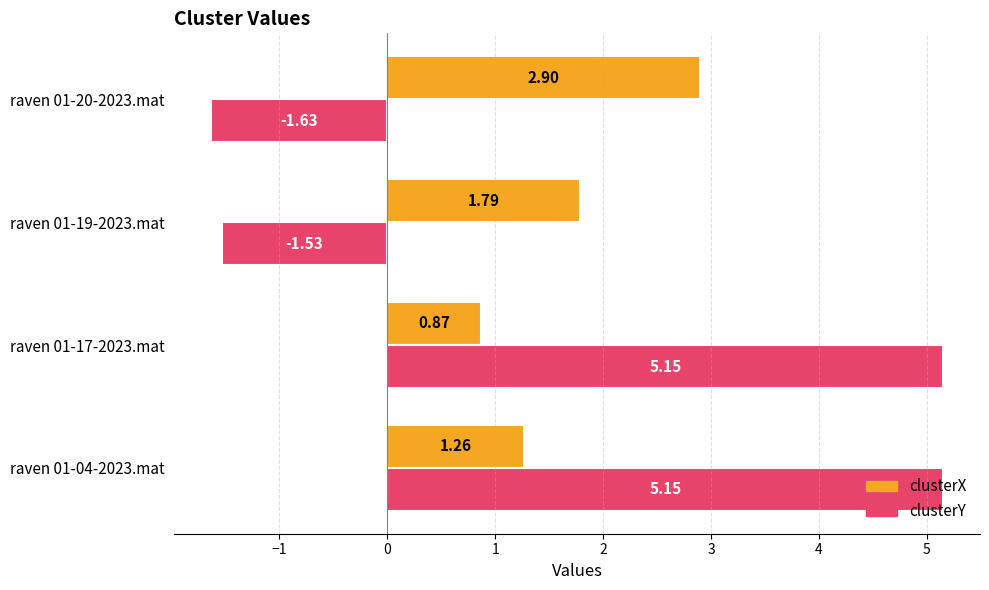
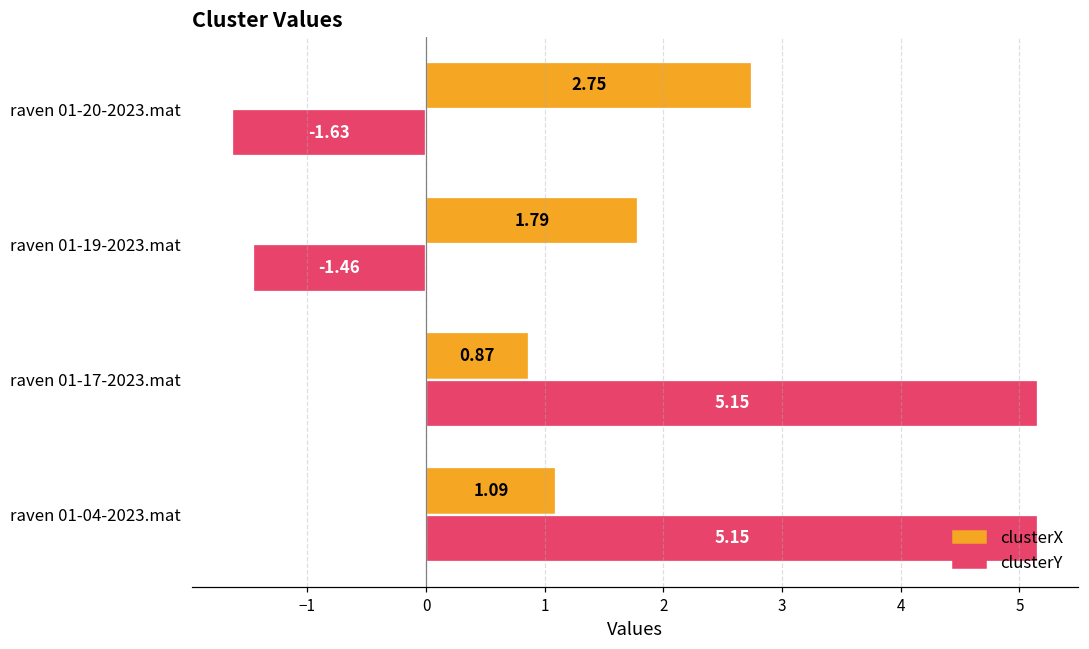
clusterX, raven 01-20-2023.mat: 2.90 -> 2.75
clusterY, raven 01-19-2023.mat: -1.53 -> -1.46
clusterX, raven 01-04-2023.mat: 1.26 -> 1.09
